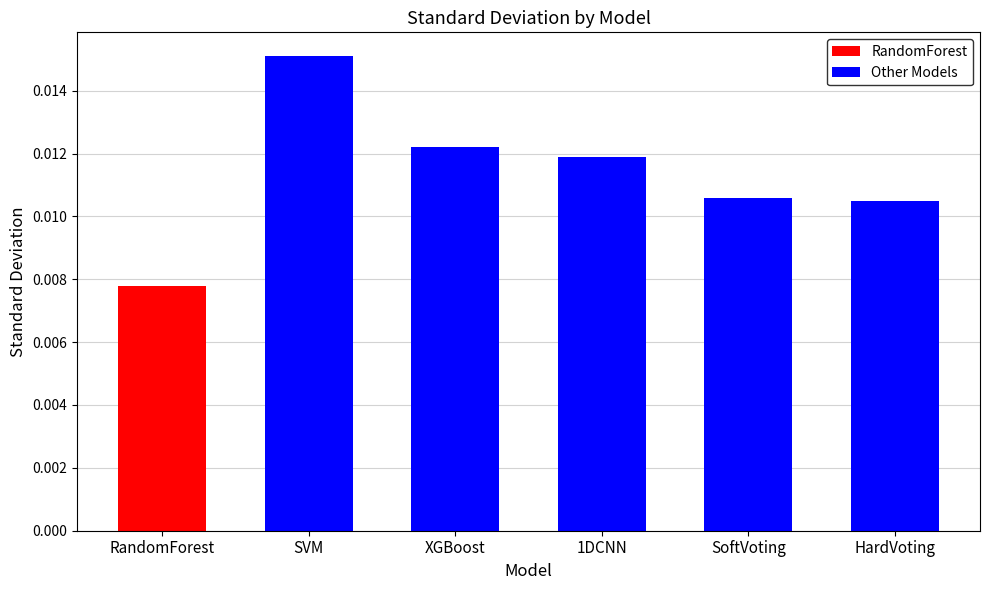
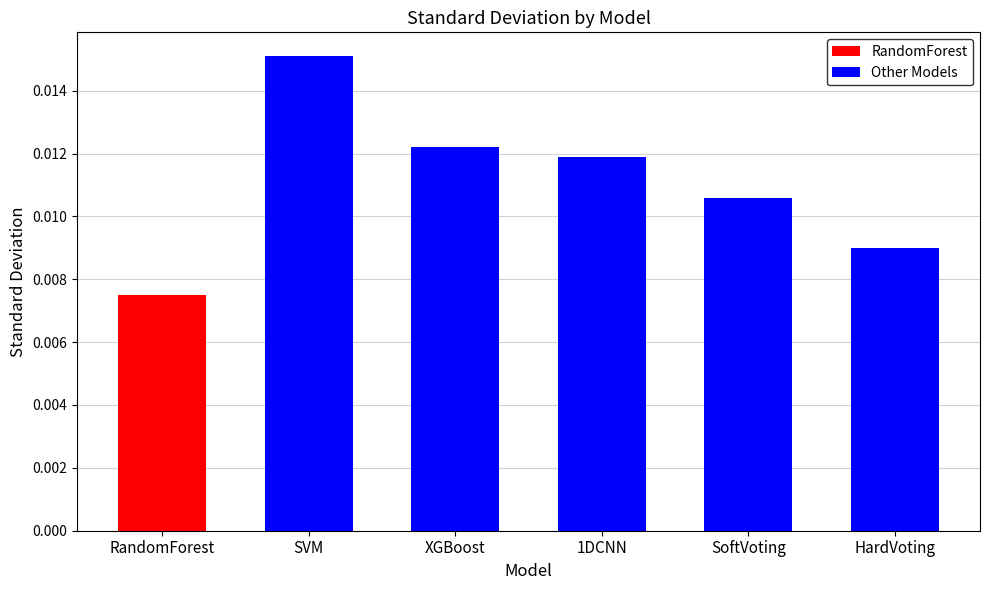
RandomForest: 0.0078 -> 0.0075
HardVoting: 0.0105 -> 0.0090
